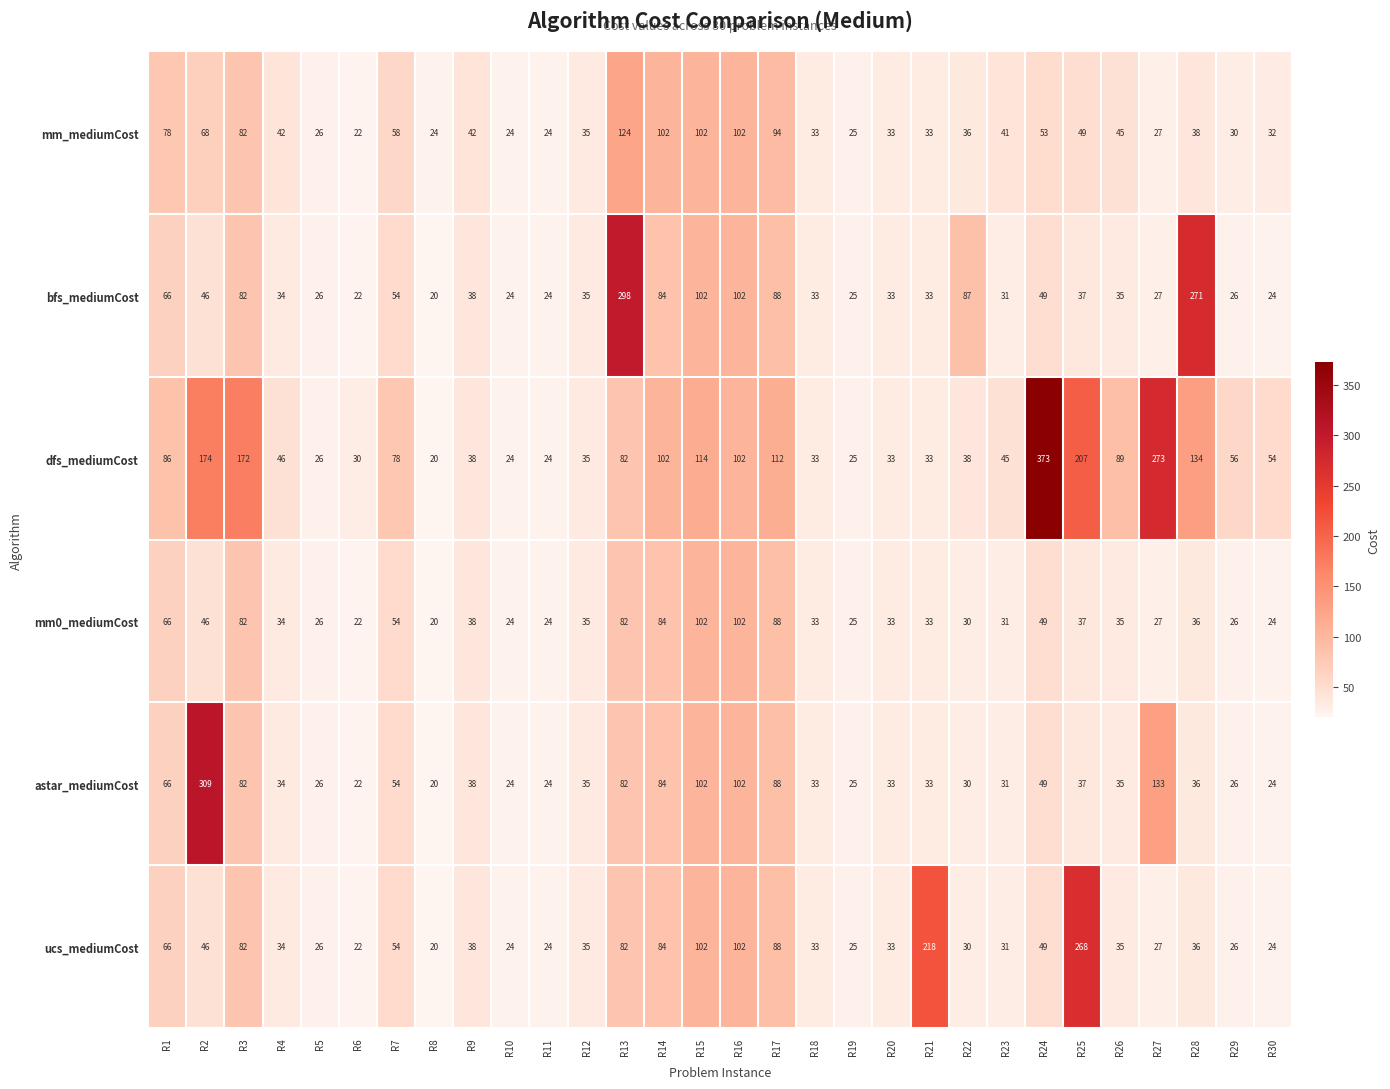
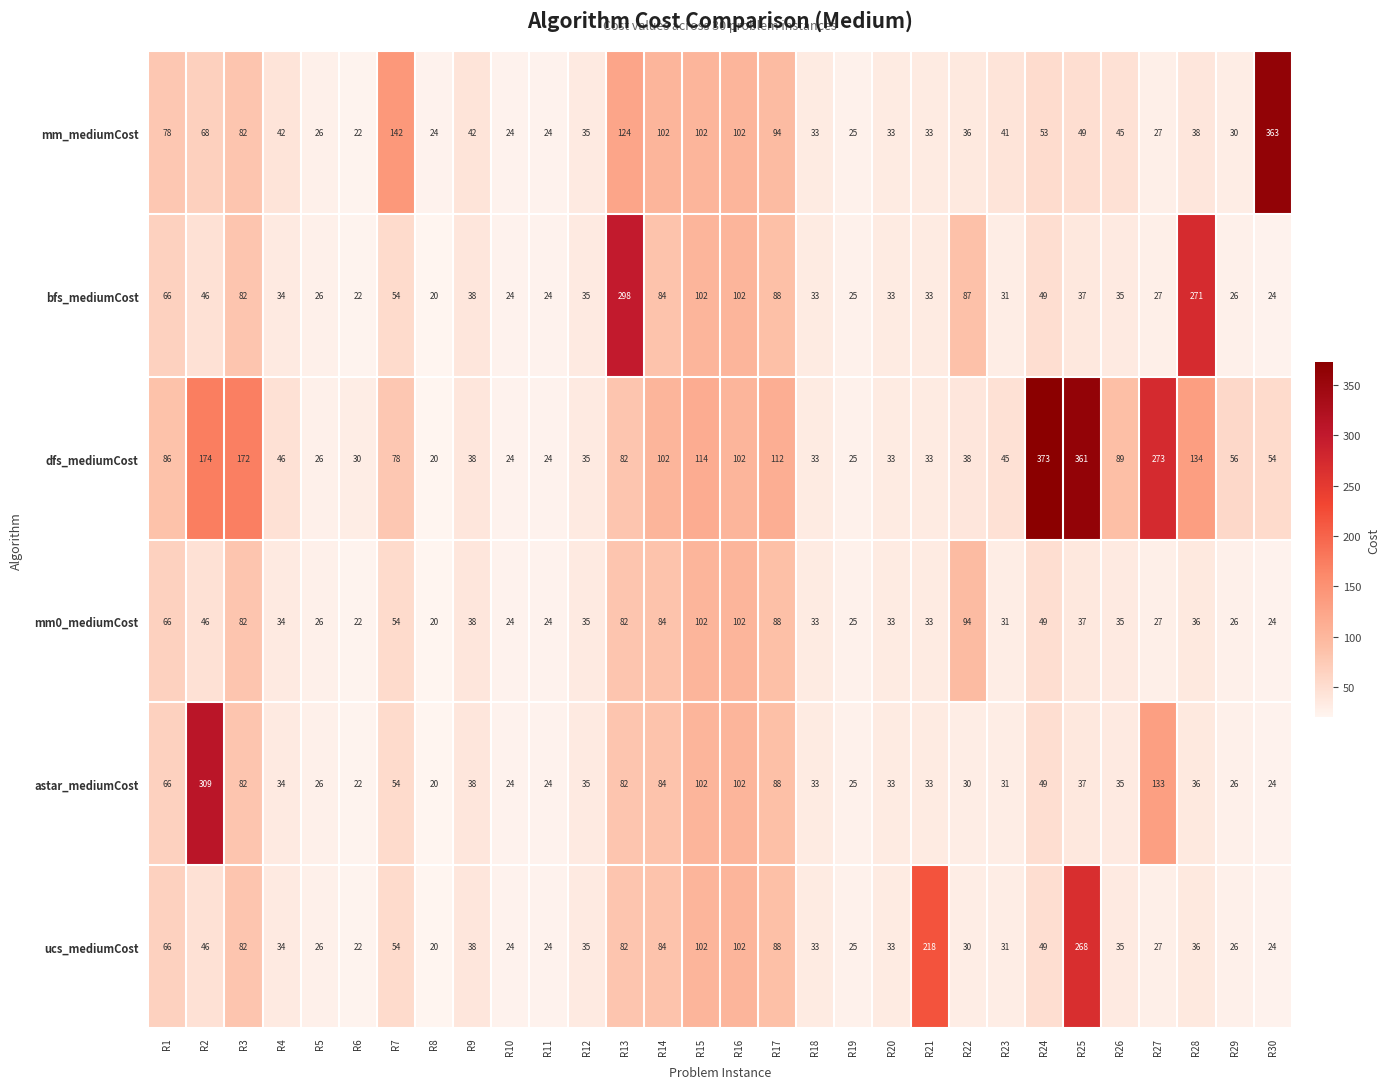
mm_mediumCost, R7: 58 -> 142
mm_mediumCost, R30: 32 -> 363
dfs_mediumCost, R25: 207 -> 361
mm0_mediumCost, R22: 30 -> 94
